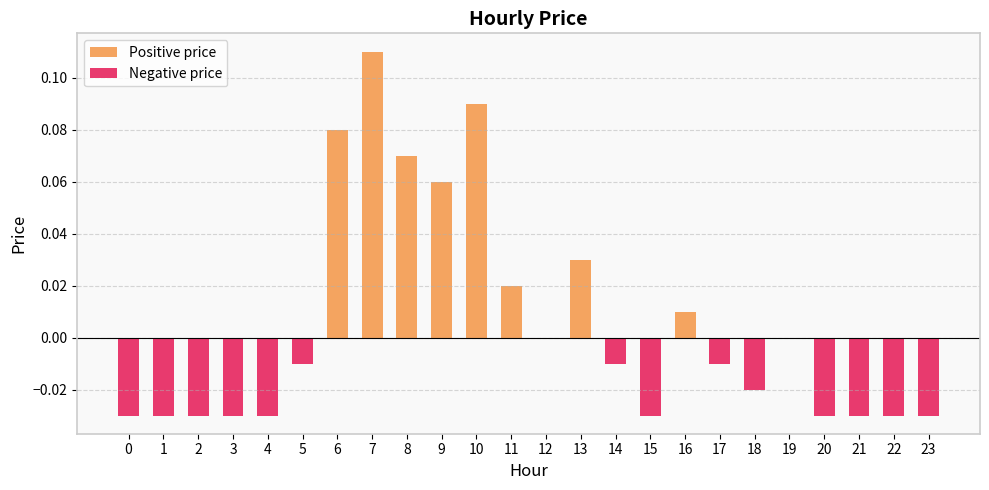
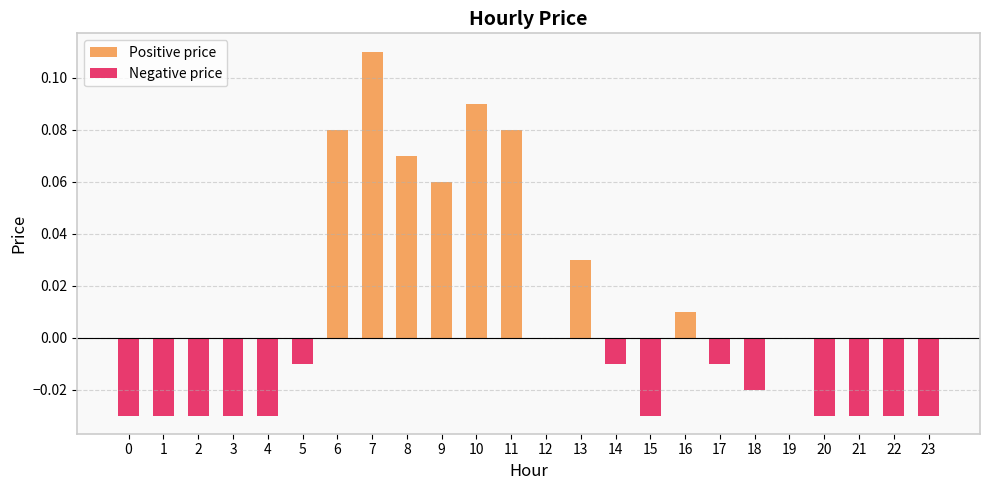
Positive price, 11: 0.02 -> 0.08
